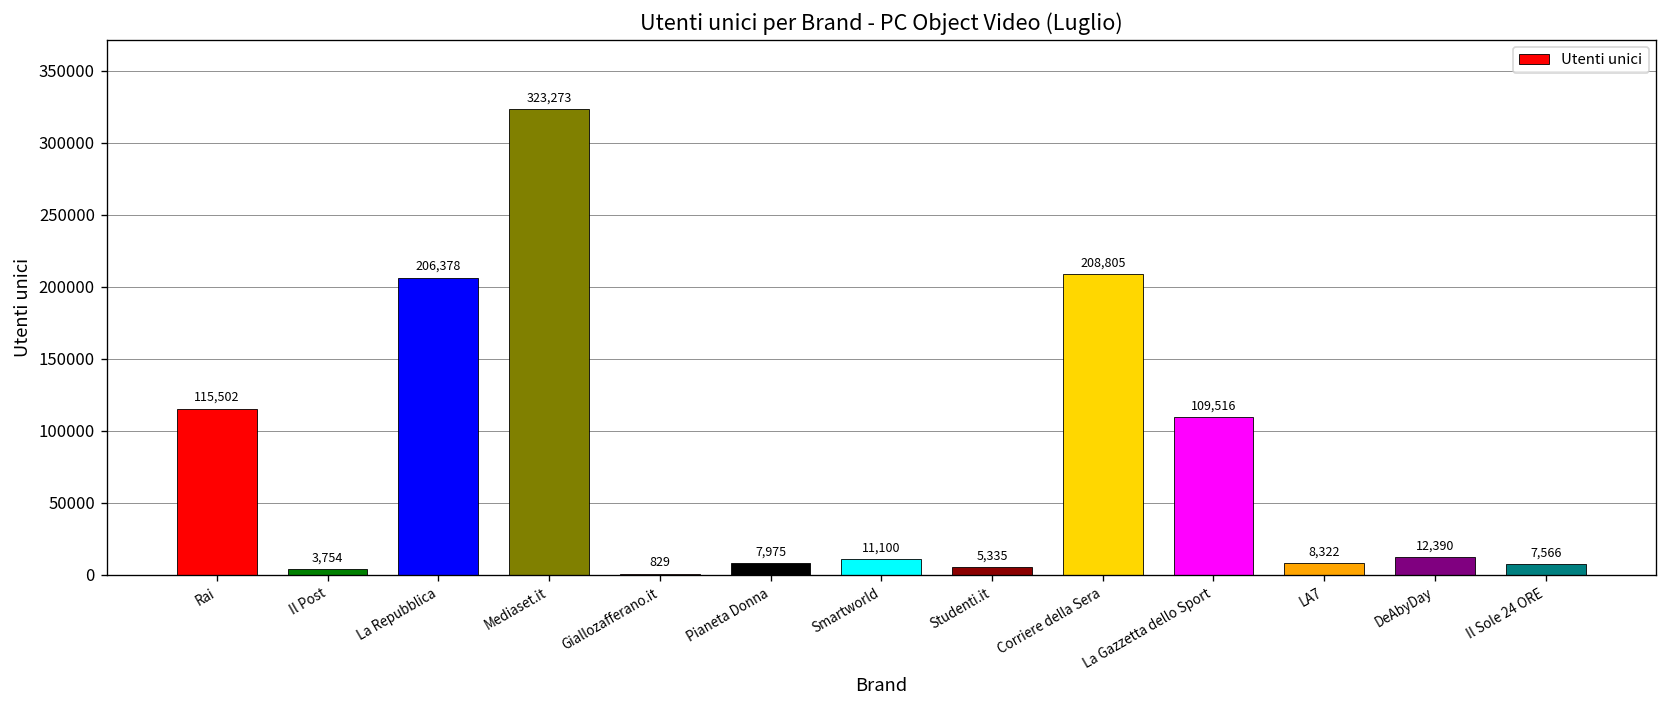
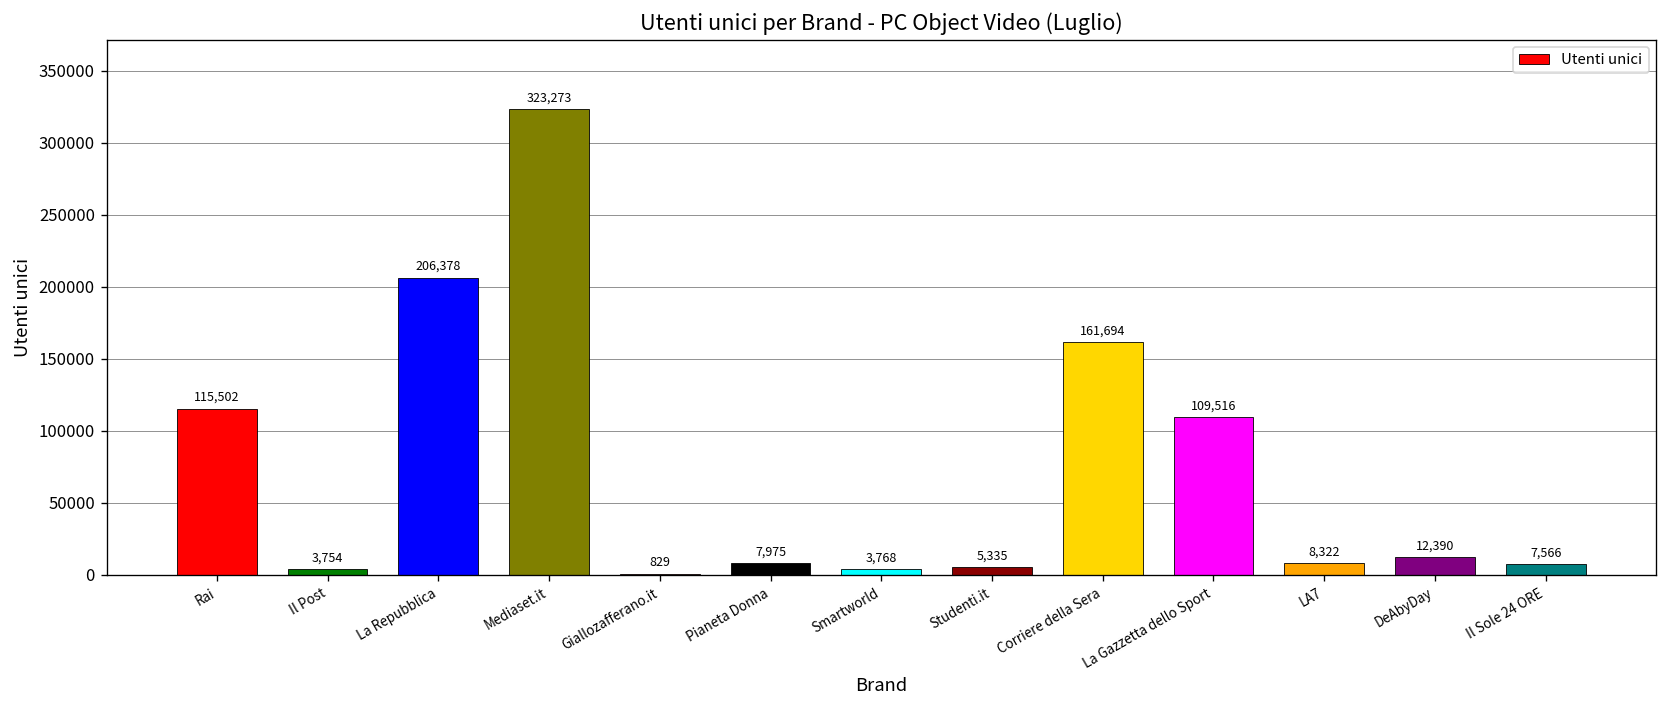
Smartworld: 11,100 -> 3,768
Corriere della Sera: 208,805 -> 161,694
